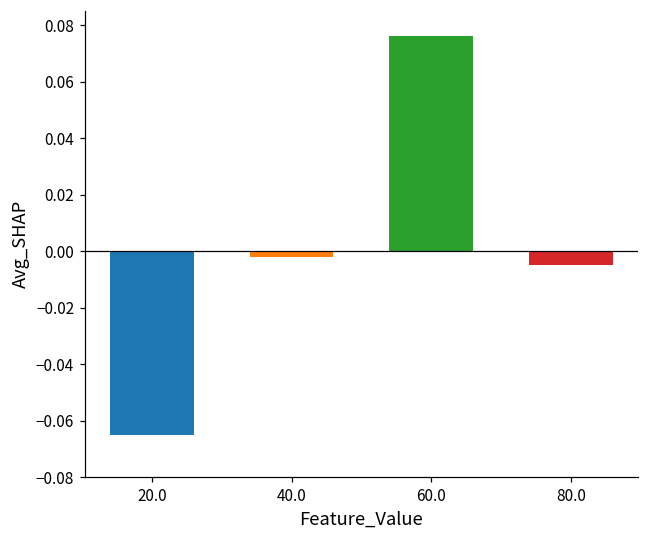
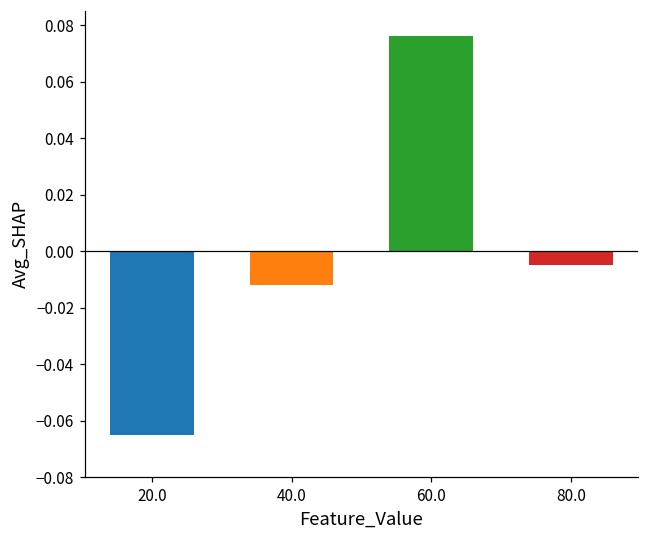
40.0: -0.002 -> -0.012
